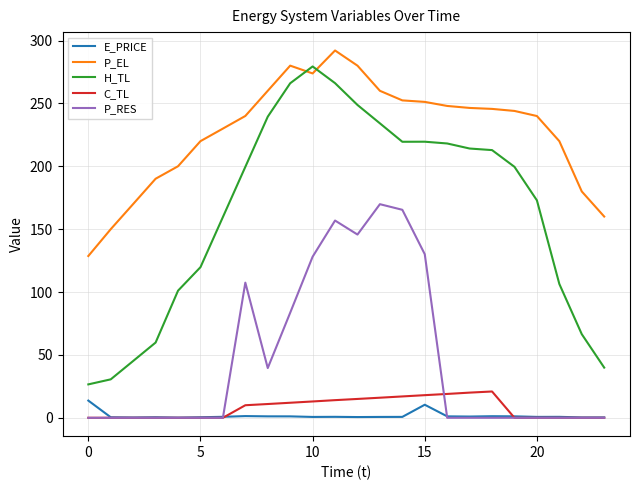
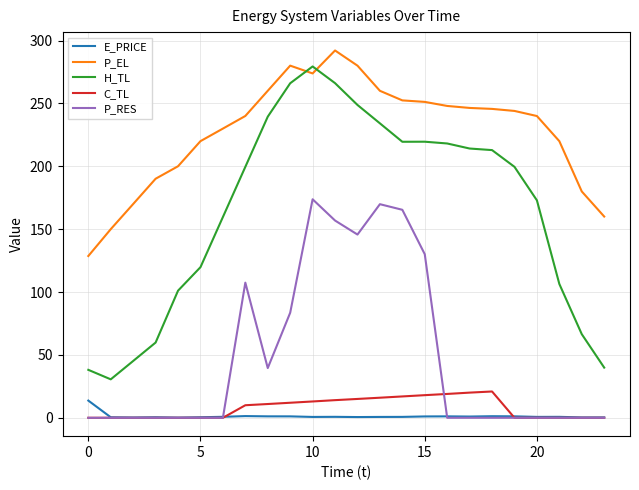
H_TL, 0: 27 -> 38
P_RES, 10: 128 -> 174
E_PRICE, 15: 10 -> 1
